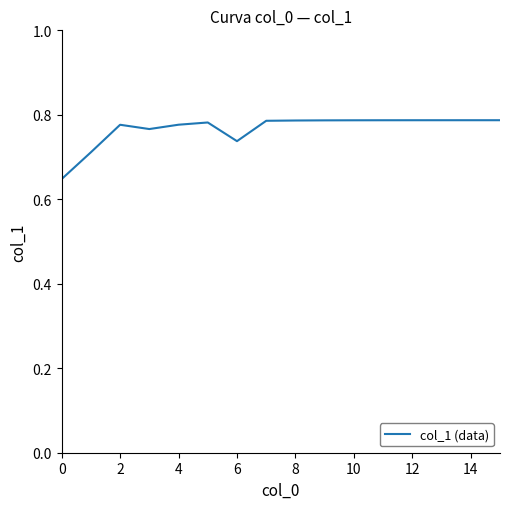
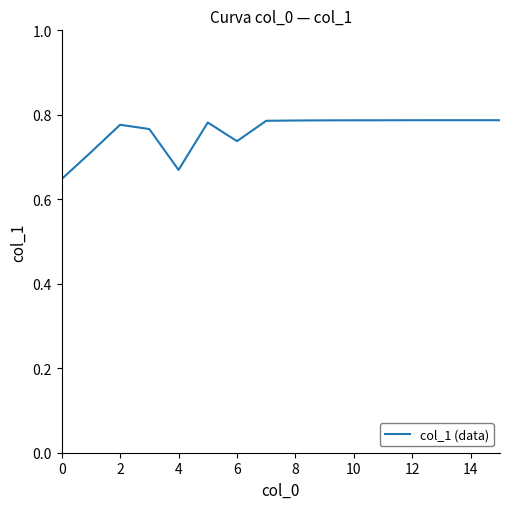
4: 0.78 -> 0.67
